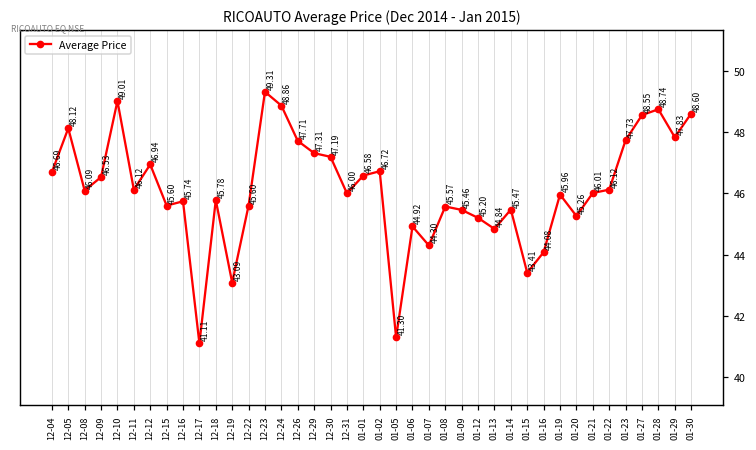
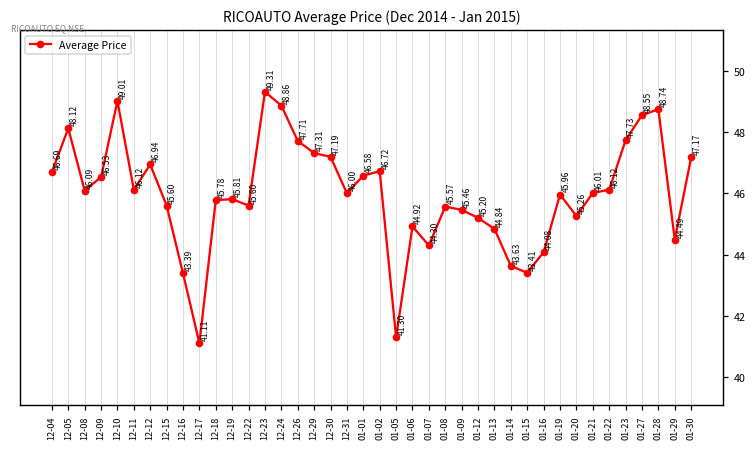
12-16: 45.74 -> 43.39
12-19: 43.09 -> 45.81
01-14: 45.47 -> 43.63
01-29: 47.83 -> 44.49
01-30: 48.60 -> 47.17
